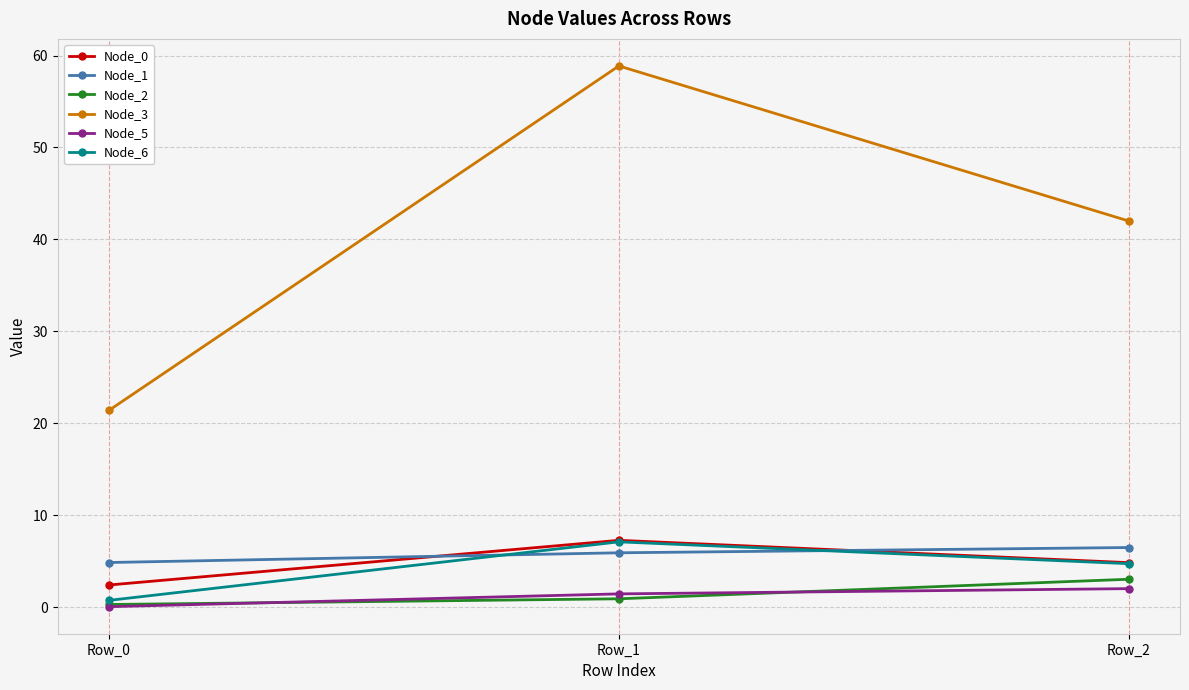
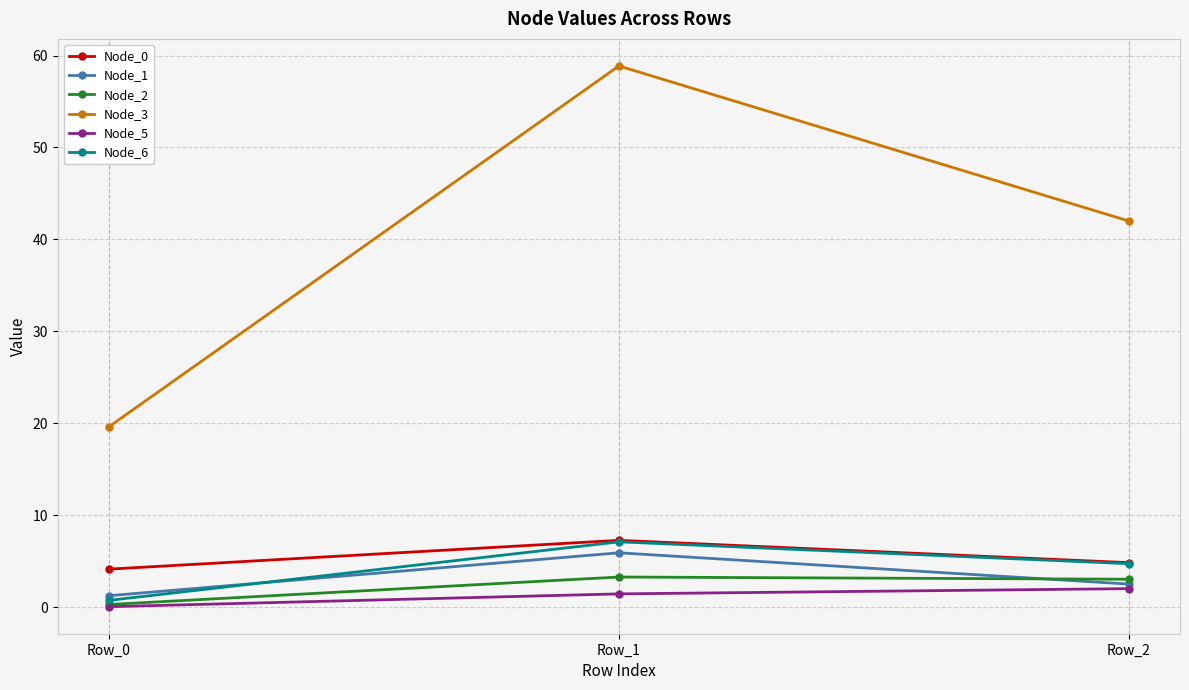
Node_0, Row_0: 2 -> 4
Node_1, Row_0: 5 -> 1
Node_3, Row_0: 21 -> 20
Node_2, Row_1: 1 -> 3
Node_1, Row_2: 7 -> 3
